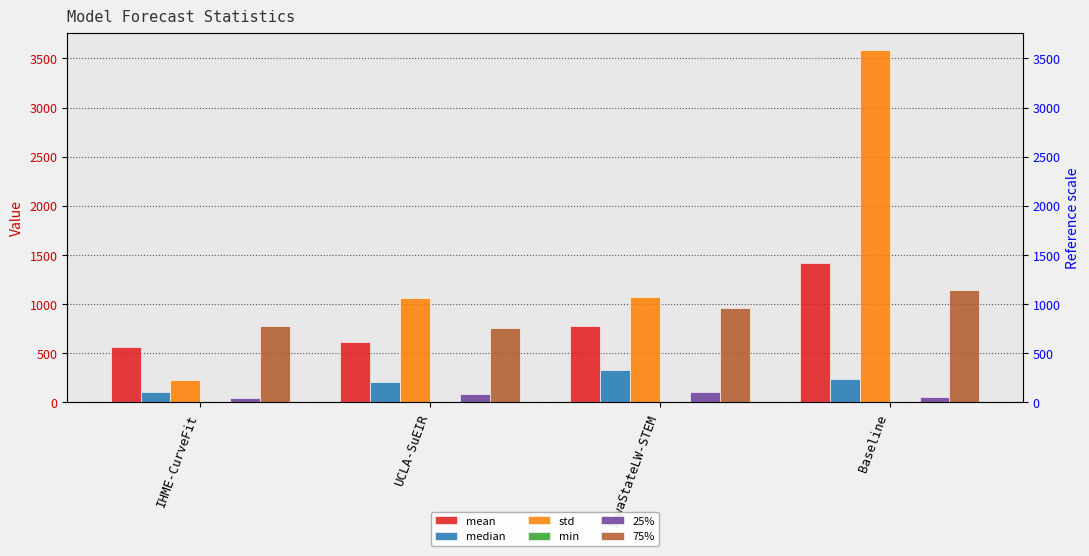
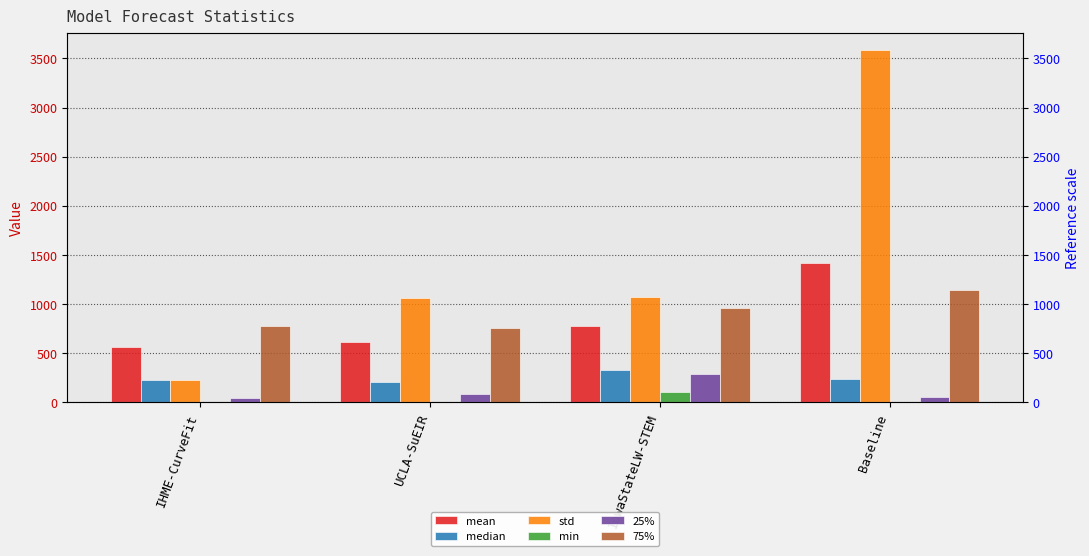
median, IHME-CurveFit: 100 -> 200
min, IowaStateLW-STEM: 0 -> 100
25%, IowaStateLW-STEM: 100 -> 300
